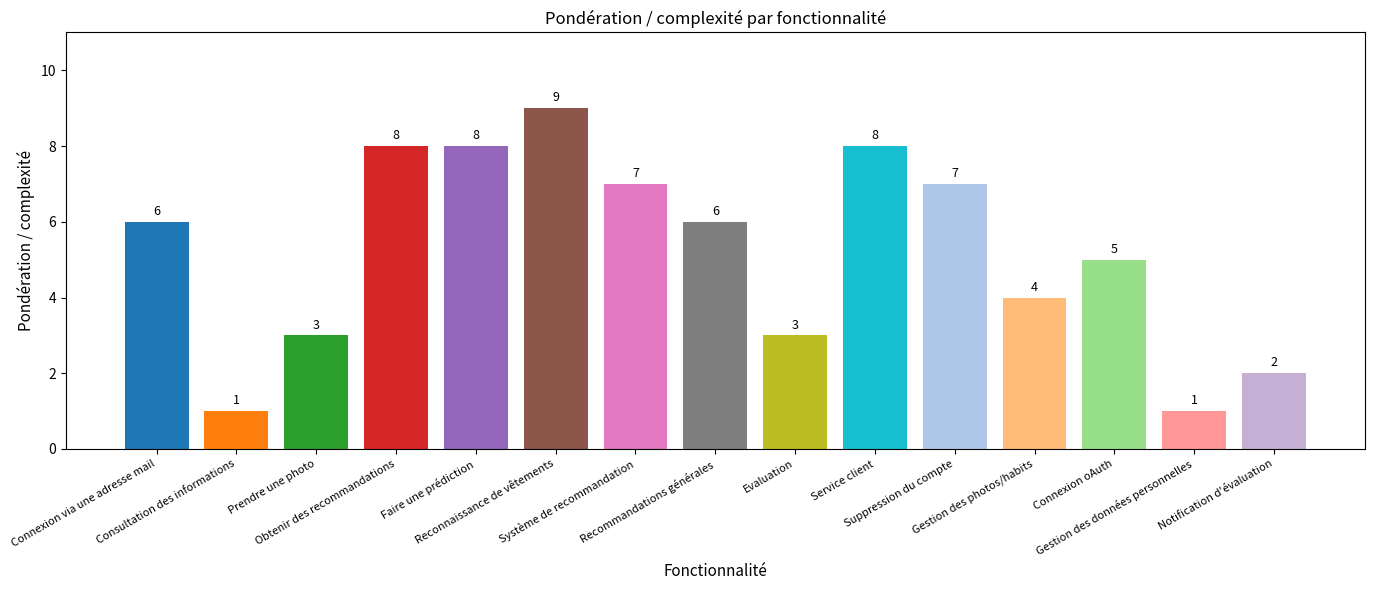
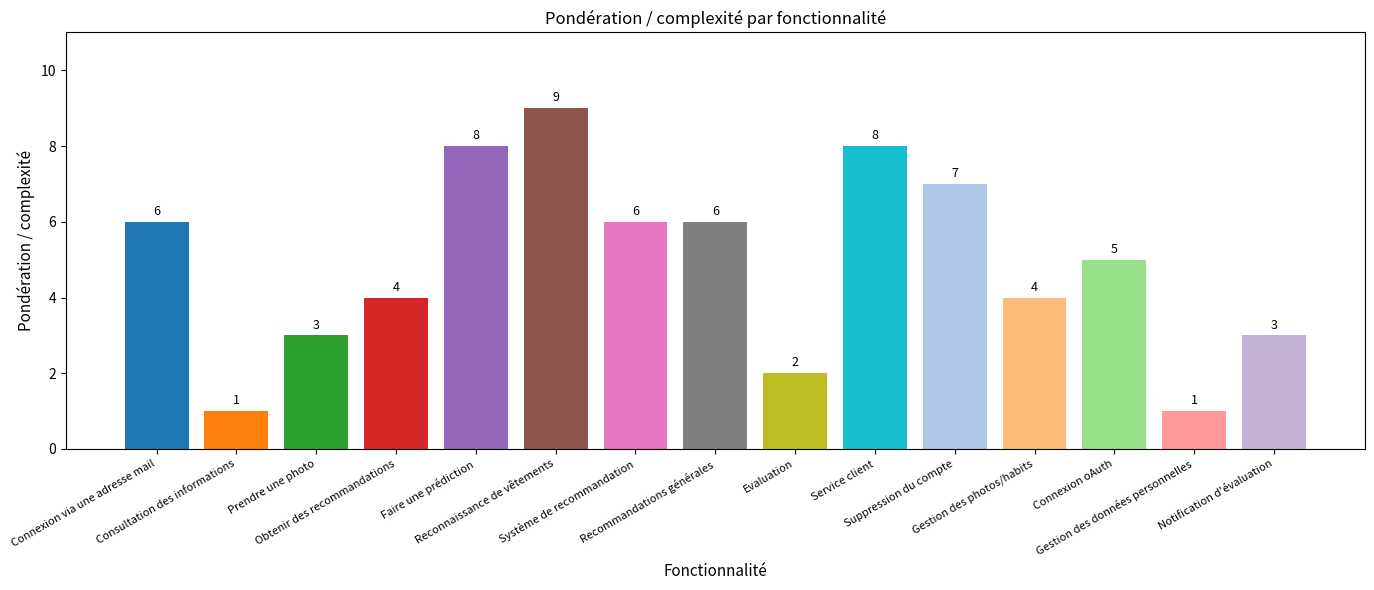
Obtenir des recommandations: 8 -> 4
Système de recommandation: 7 -> 6
Evaluation: 3 -> 2
Notification d'évaluation: 2 -> 3
